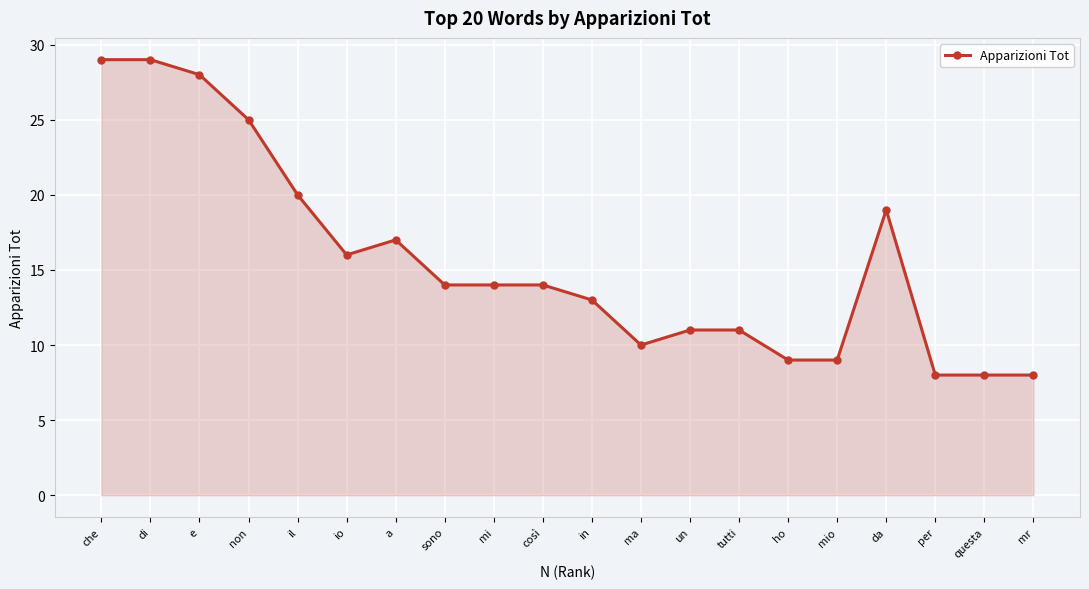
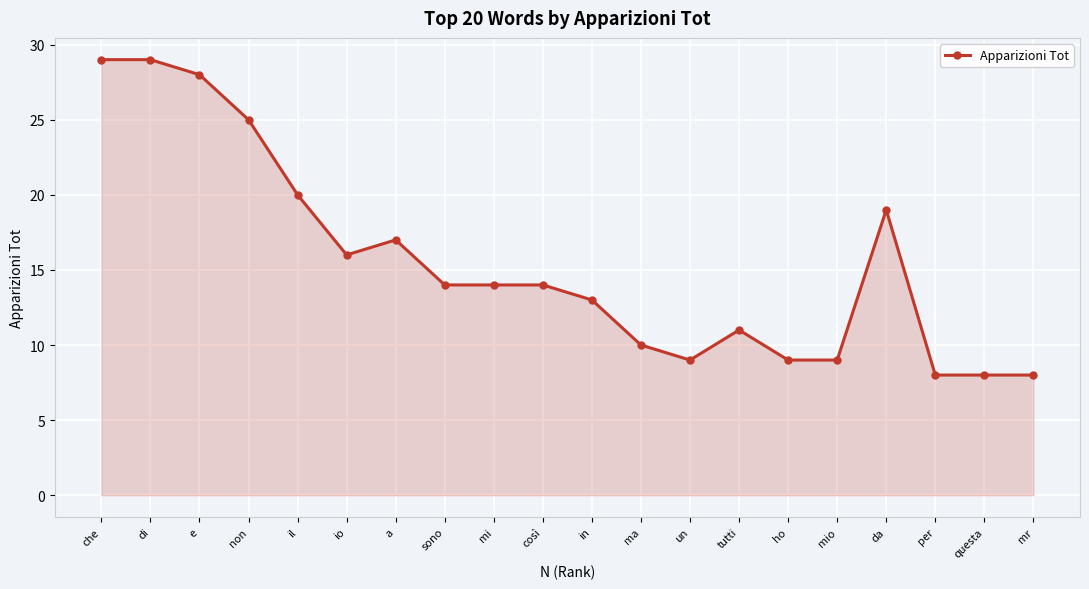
un: 11 -> 9
